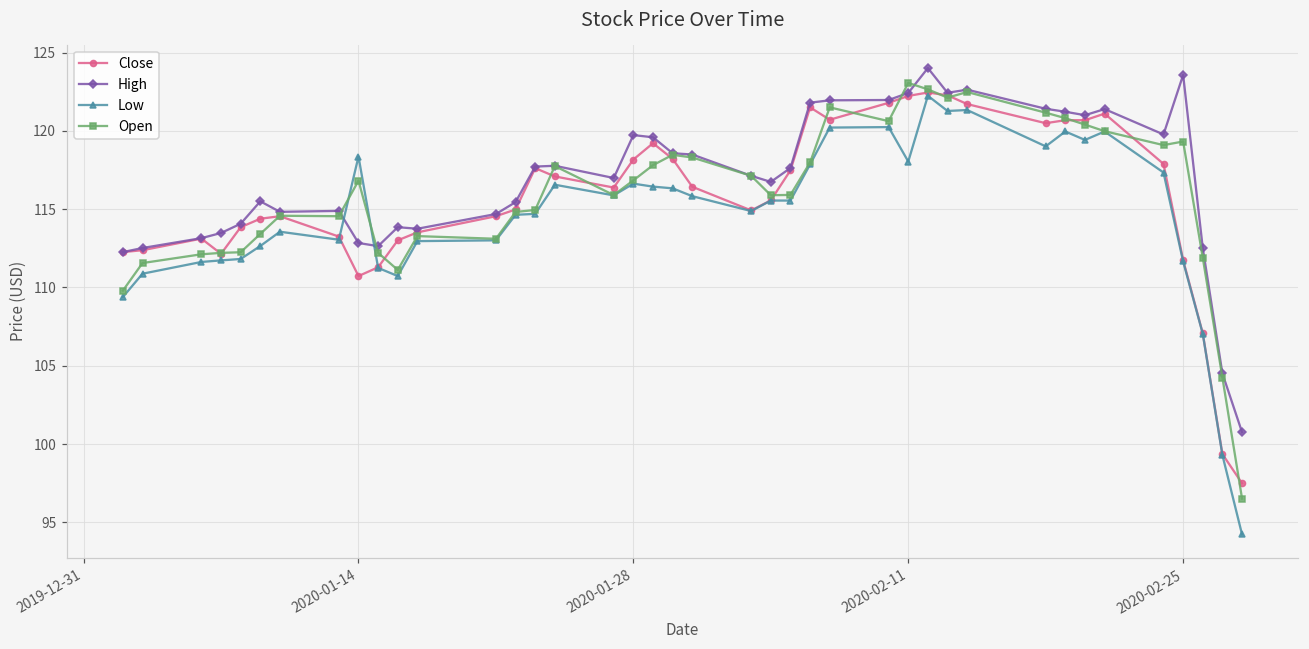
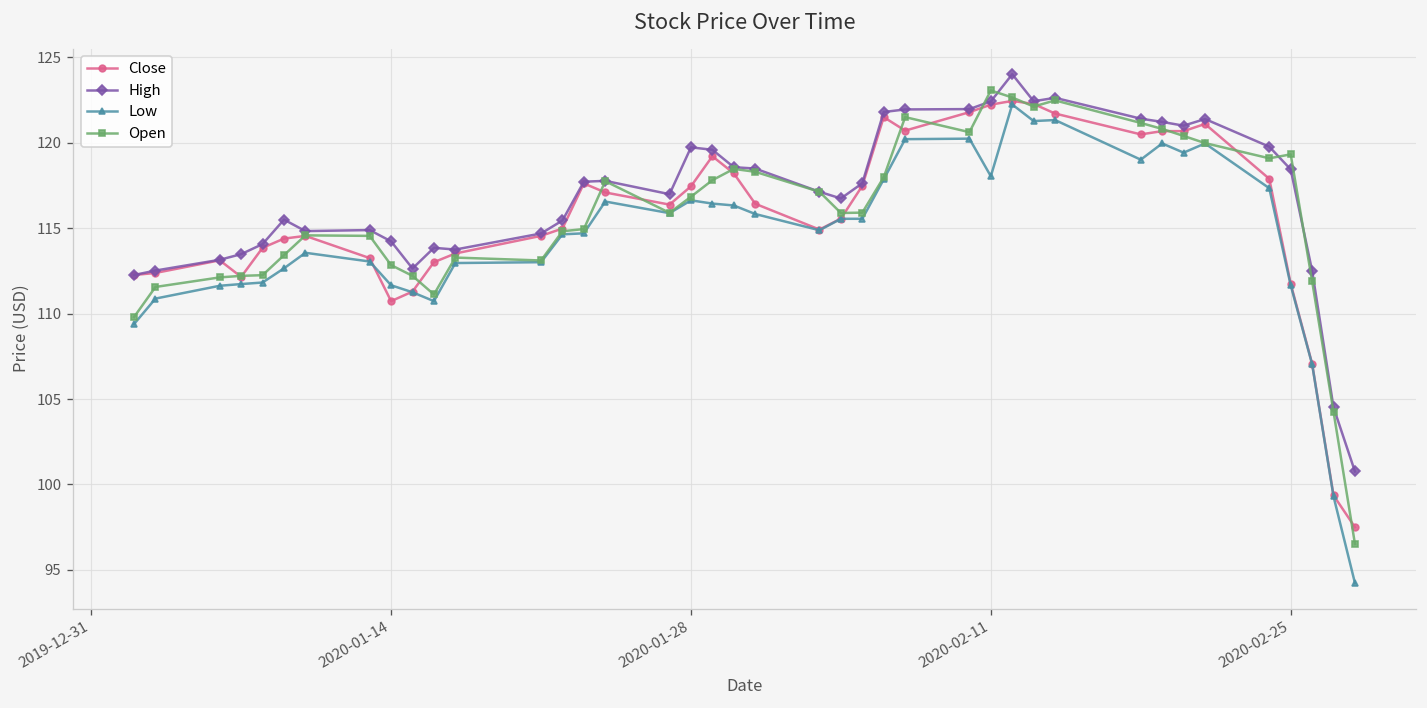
High, 2020-01-14: 112.8 -> 114.2
Low, 2020-01-14: 118.4 -> 111.7
Open, 2020-01-14: 116.8 -> 112.8
Close, 2020-01-28: 118.2 -> 117.5
High, 2020-02-25: 123.6 -> 118.4
